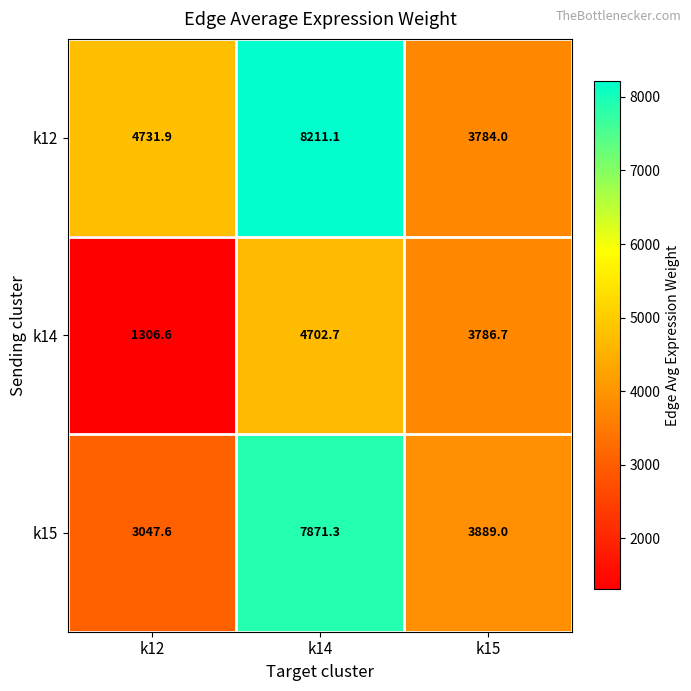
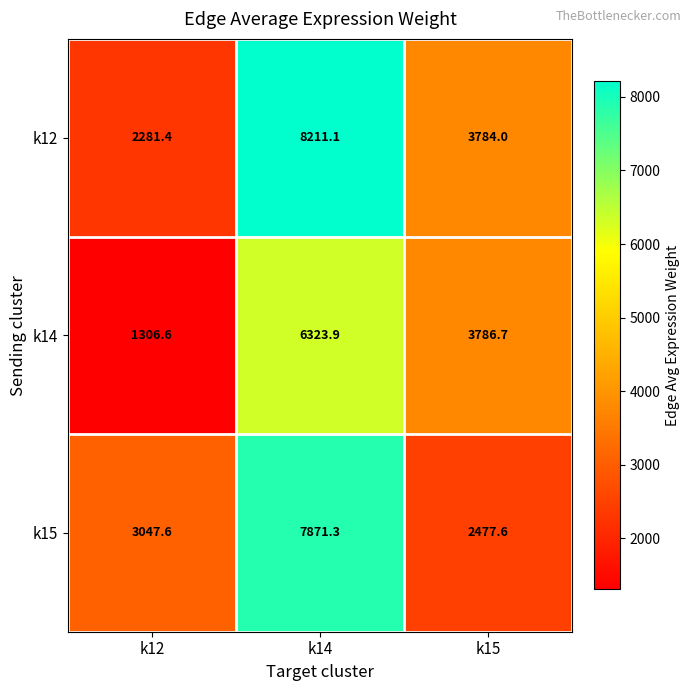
k12, k12: 4731.9 -> 2281.4
k14, k14: 4702.7 -> 6323.9
k15, k15: 3889.0 -> 2477.6
